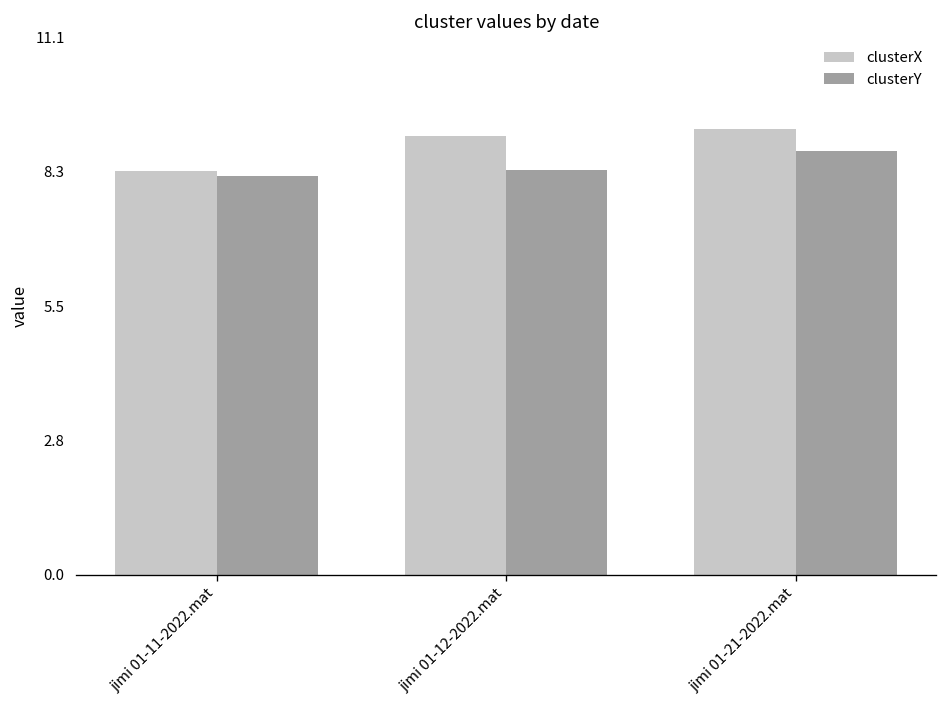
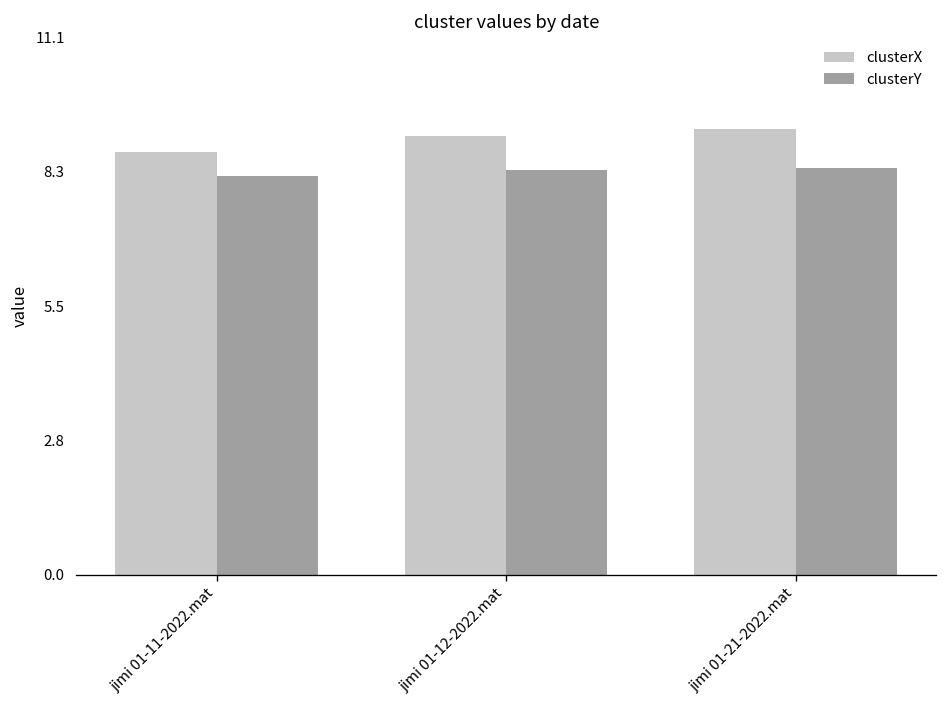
clusterX, jimi 01-11-2022.mat: 8.3 -> 8.7
clusterY, jimi 01-21-2022.mat: 8.8 -> 8.4
